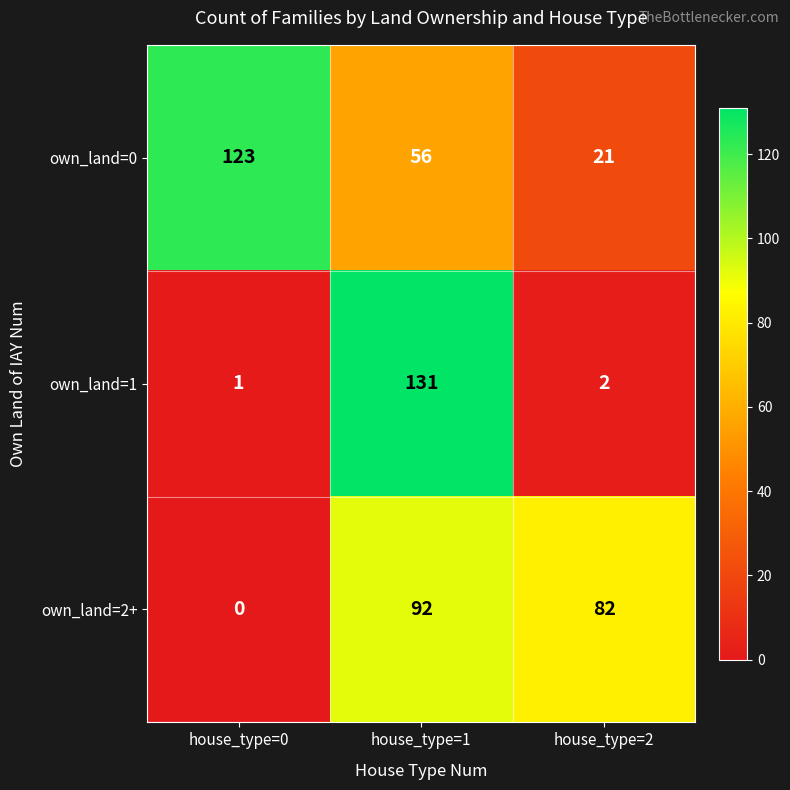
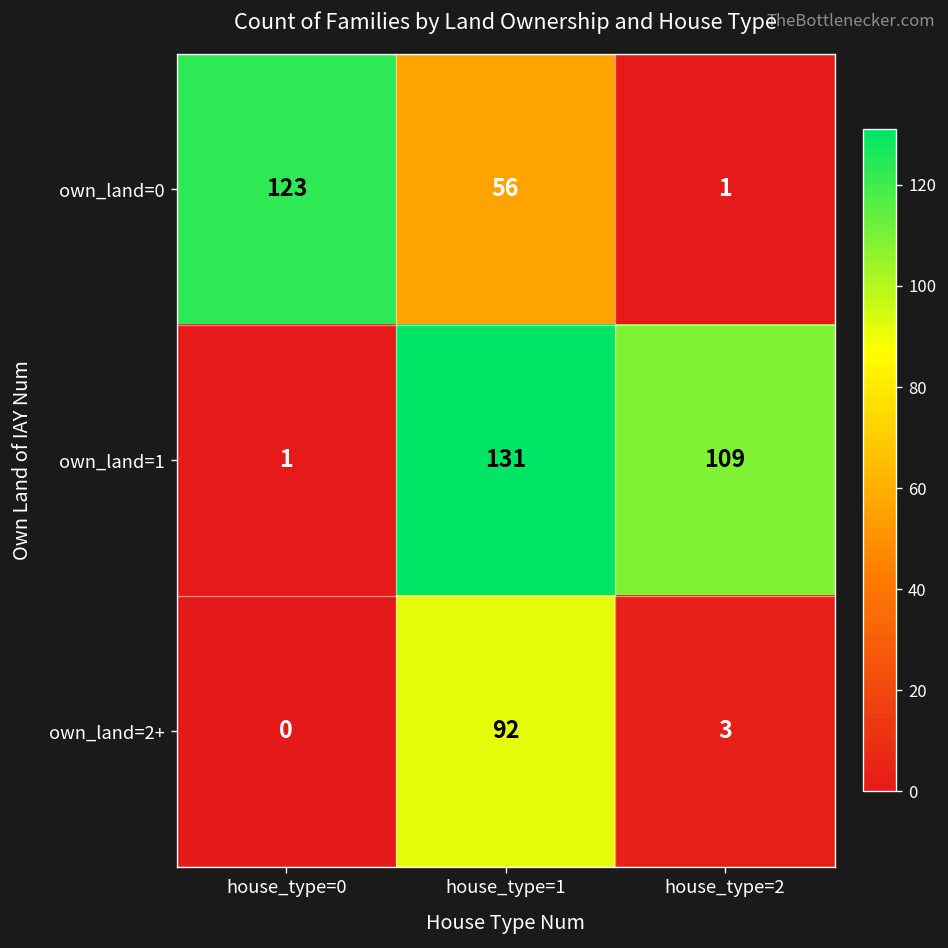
own_land=0, house_type=2: 21 -> 1
own_land=1, house_type=2: 2 -> 109
own_land=2+, house_type=2: 82 -> 3
